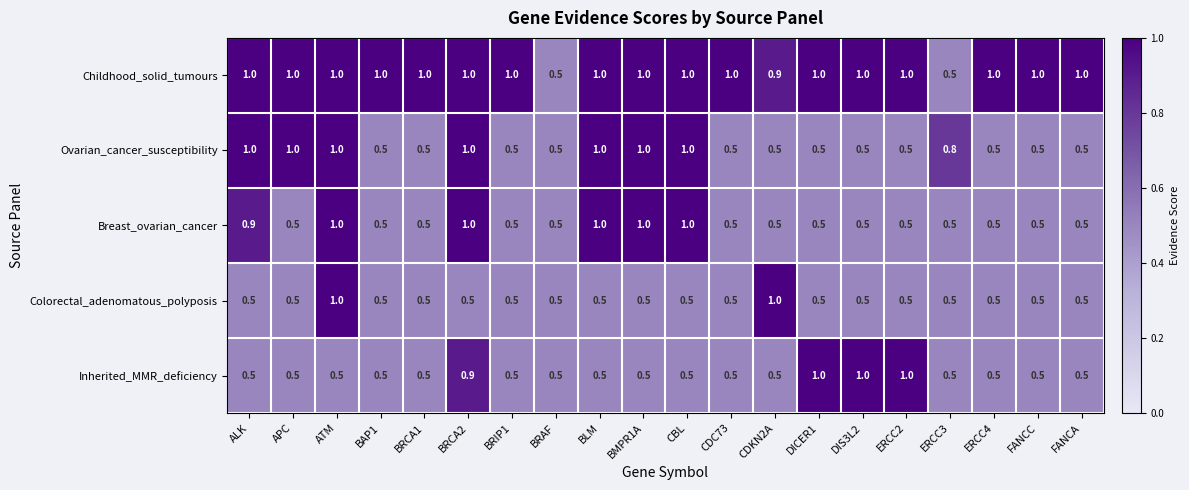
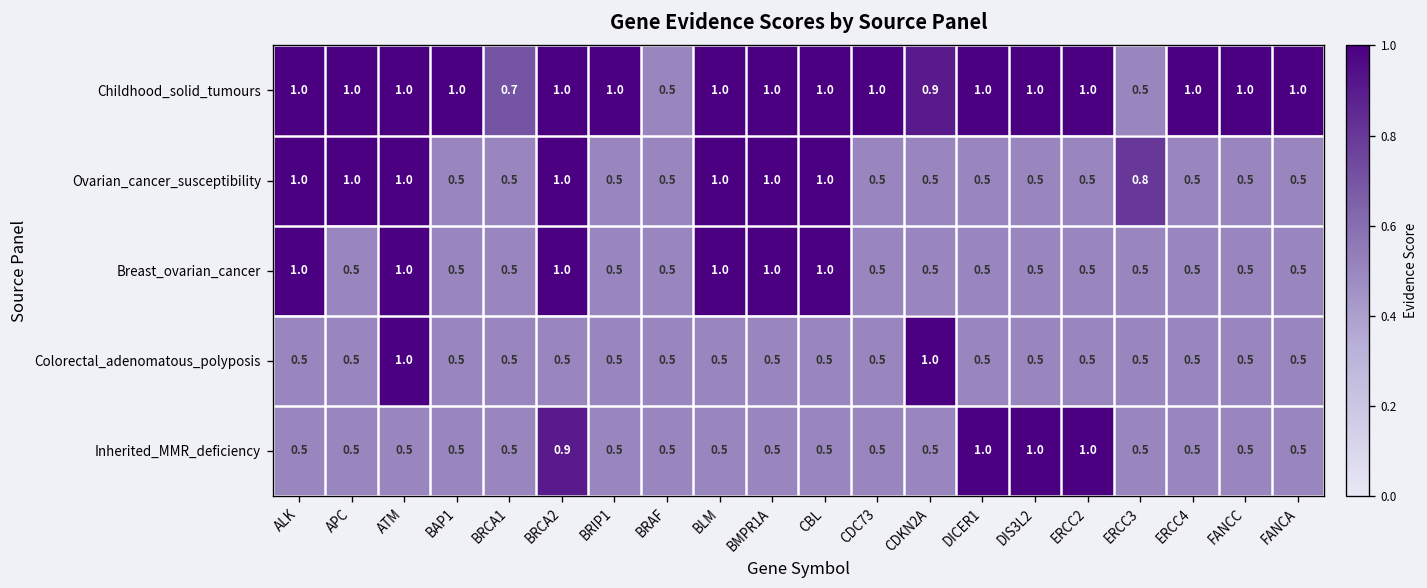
Childhood_solid_tumours, BRCA1: 1.0 -> 0.7
Breast_ovarian_cancer, ALK: 0.9 -> 1.0
